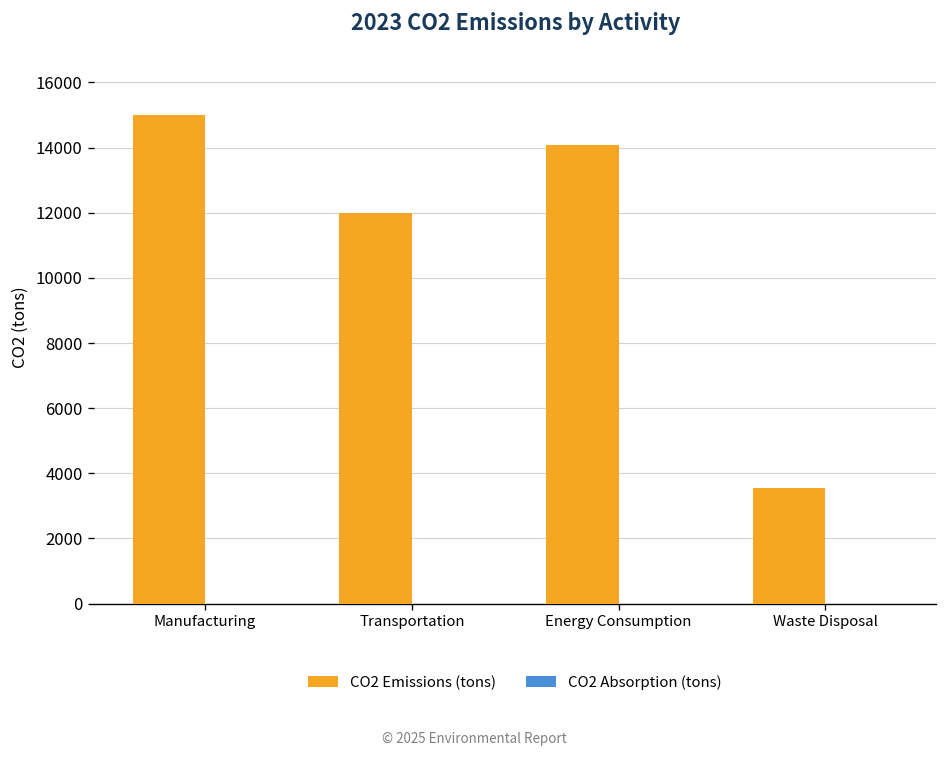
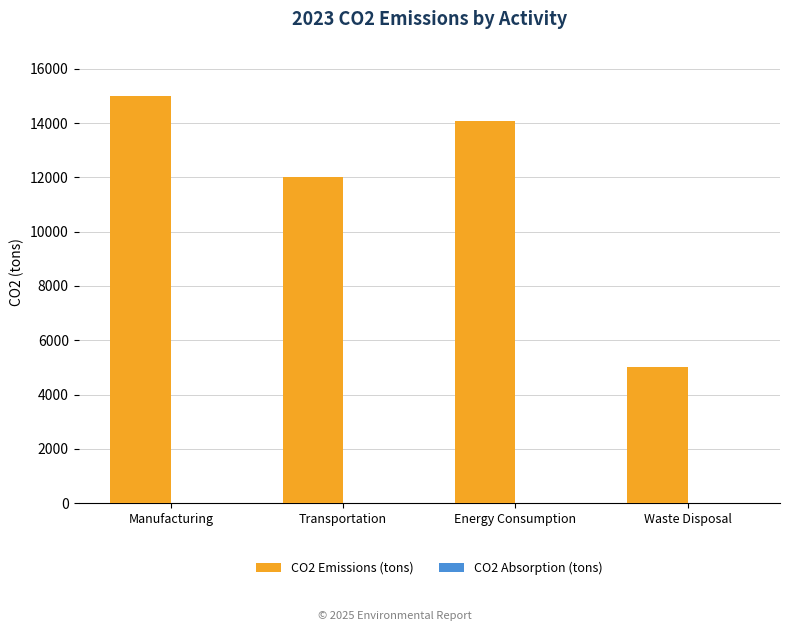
CO2 Emissions (tons), Waste Disposal: 3600 -> 5000
